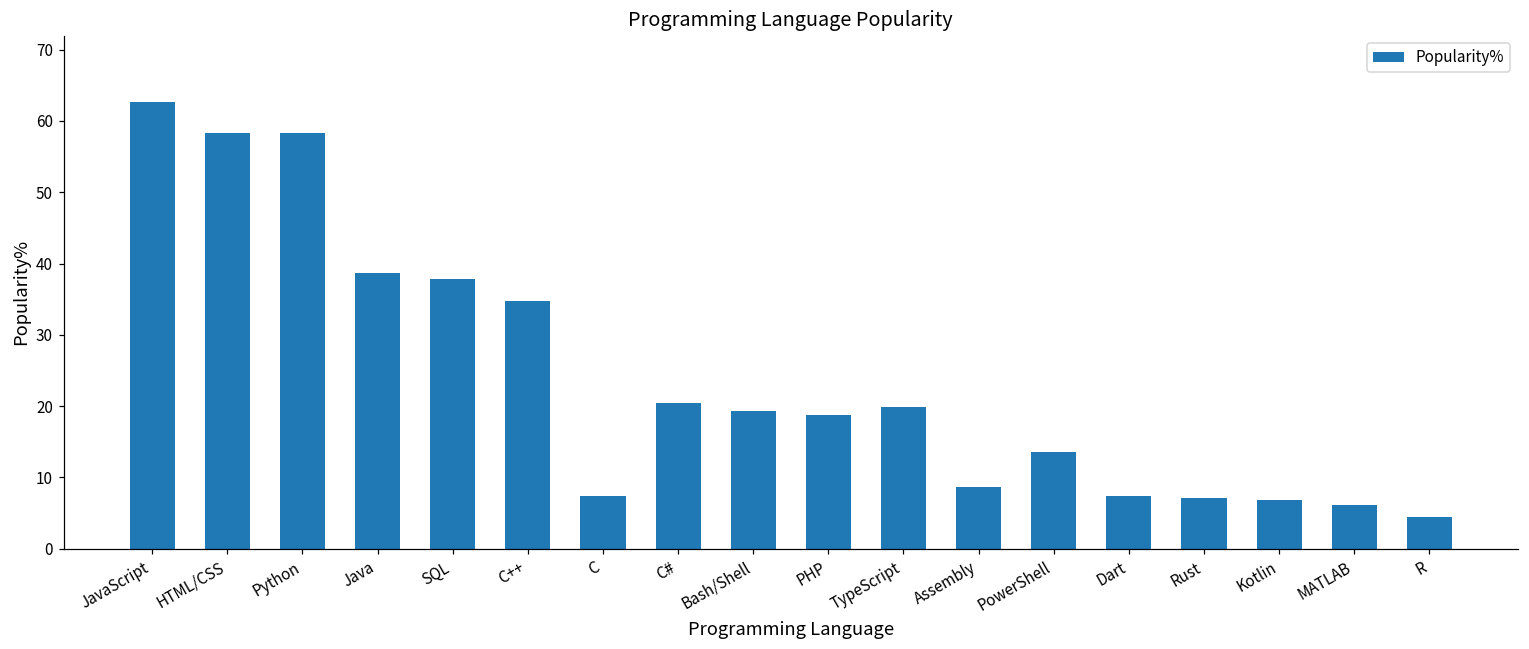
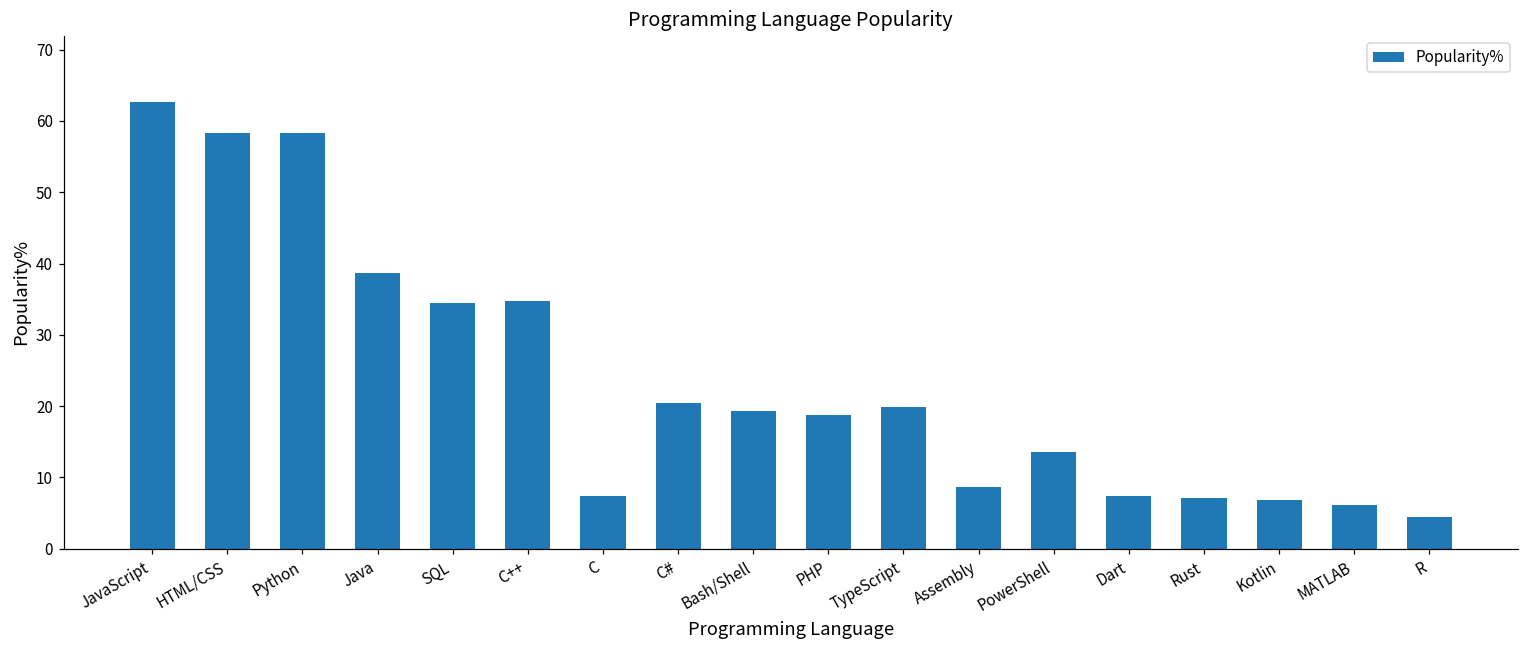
SQL: 38 -> 34
